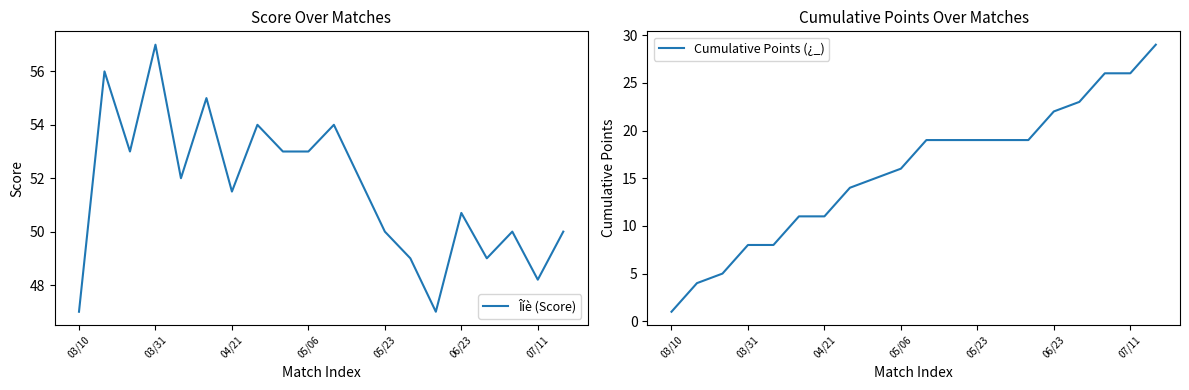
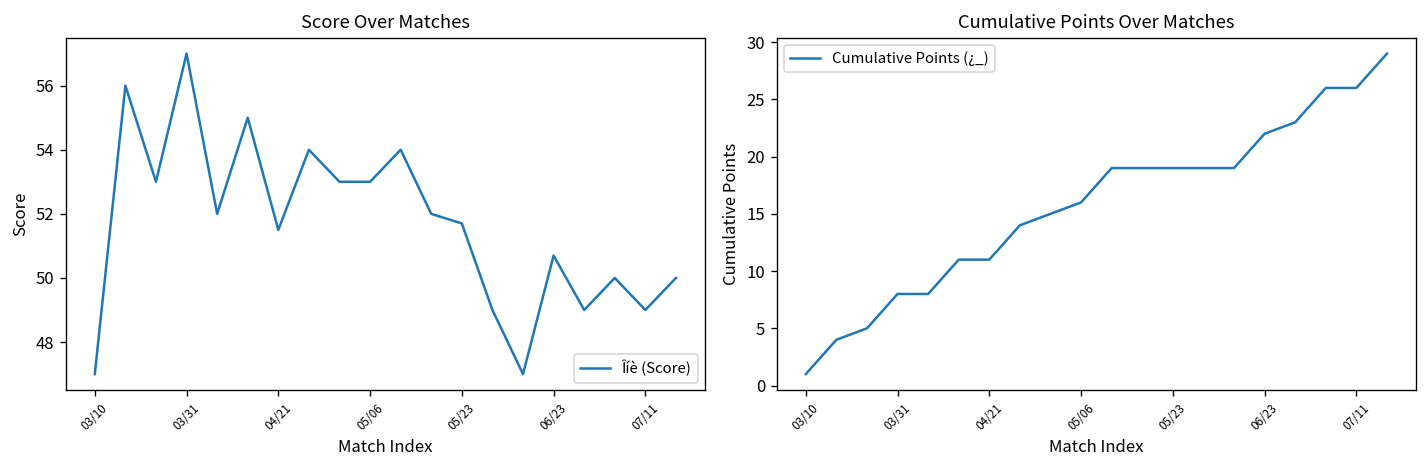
Score Over Matches, 05/23: 50.0 -> 51.7
Score Over Matches, 07/11: 48.2 -> 49.0
